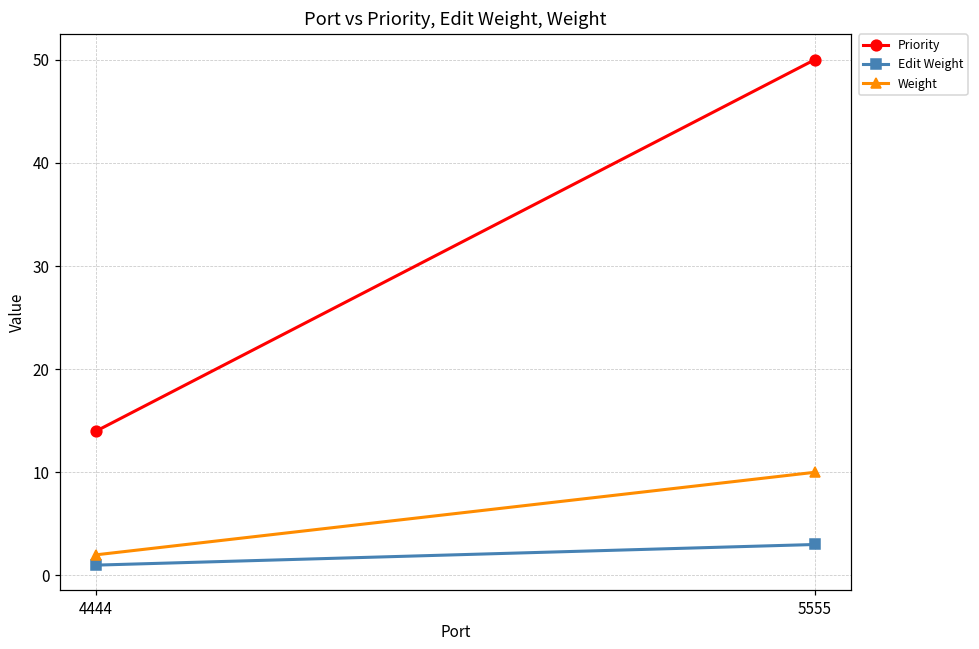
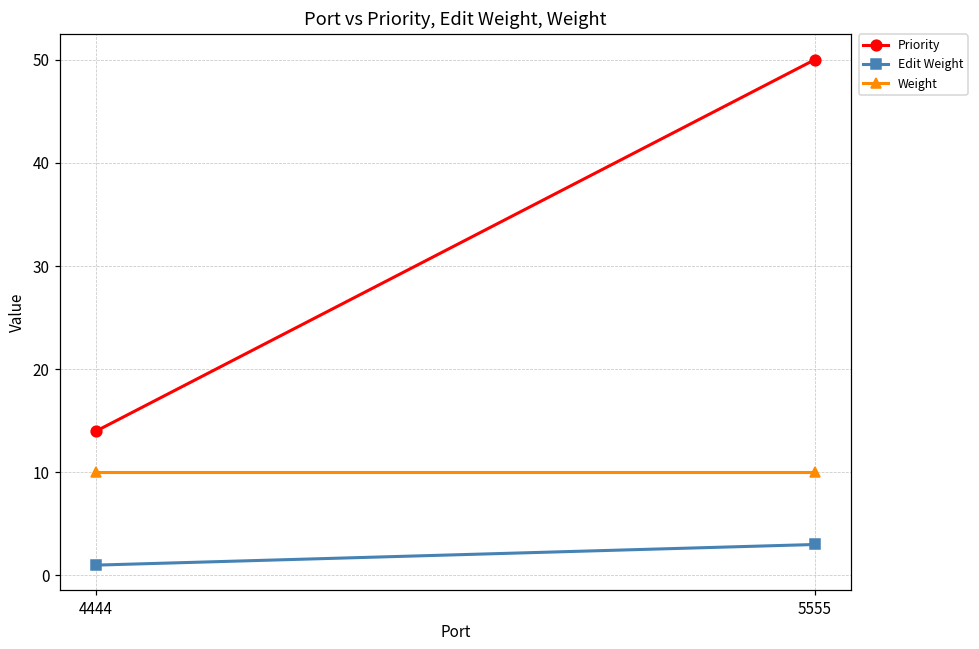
Weight, 4444: 2 -> 10
